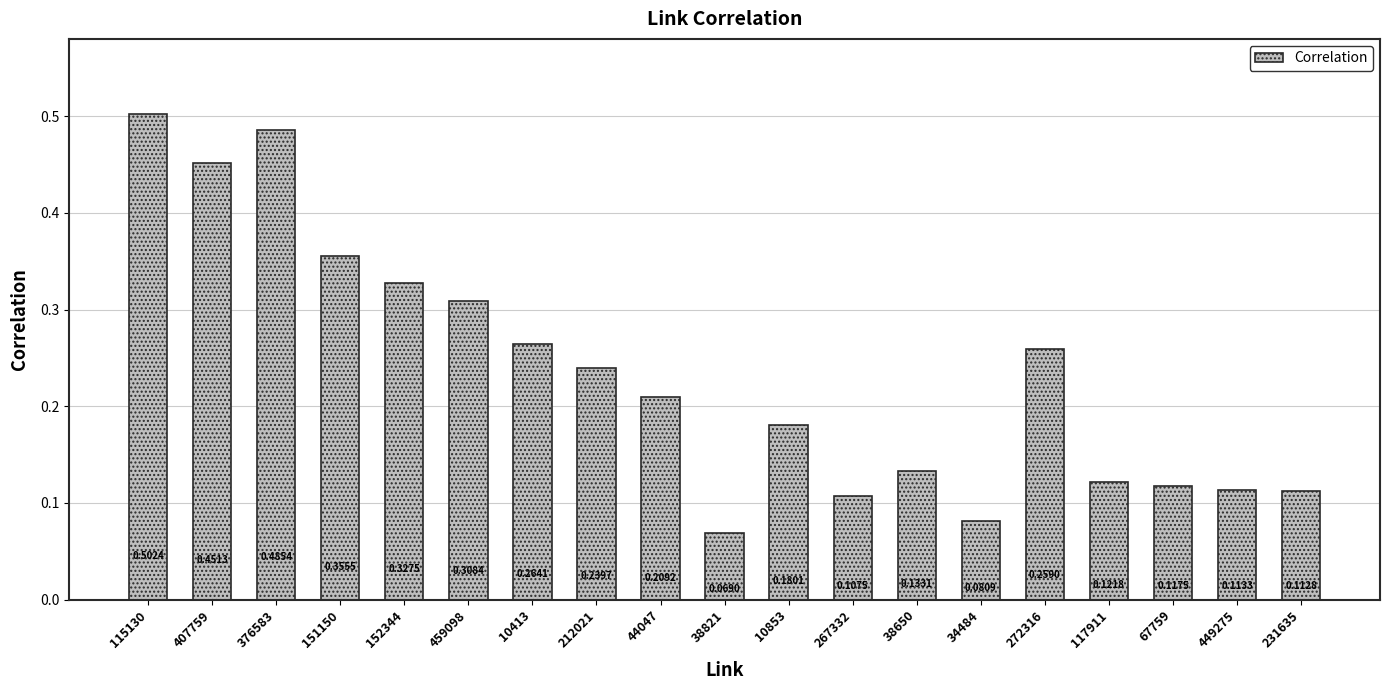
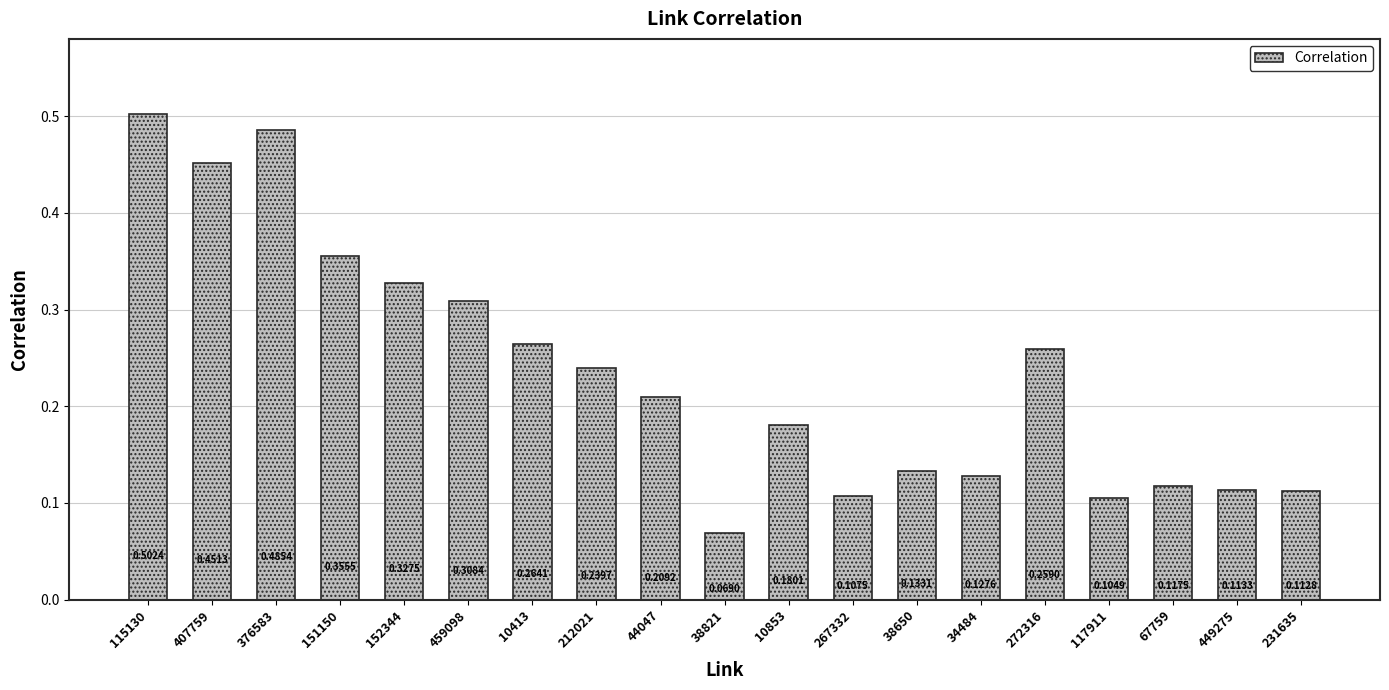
34484: 0.0809 -> 0.1276
117911: 0.1218 -> 0.1049
